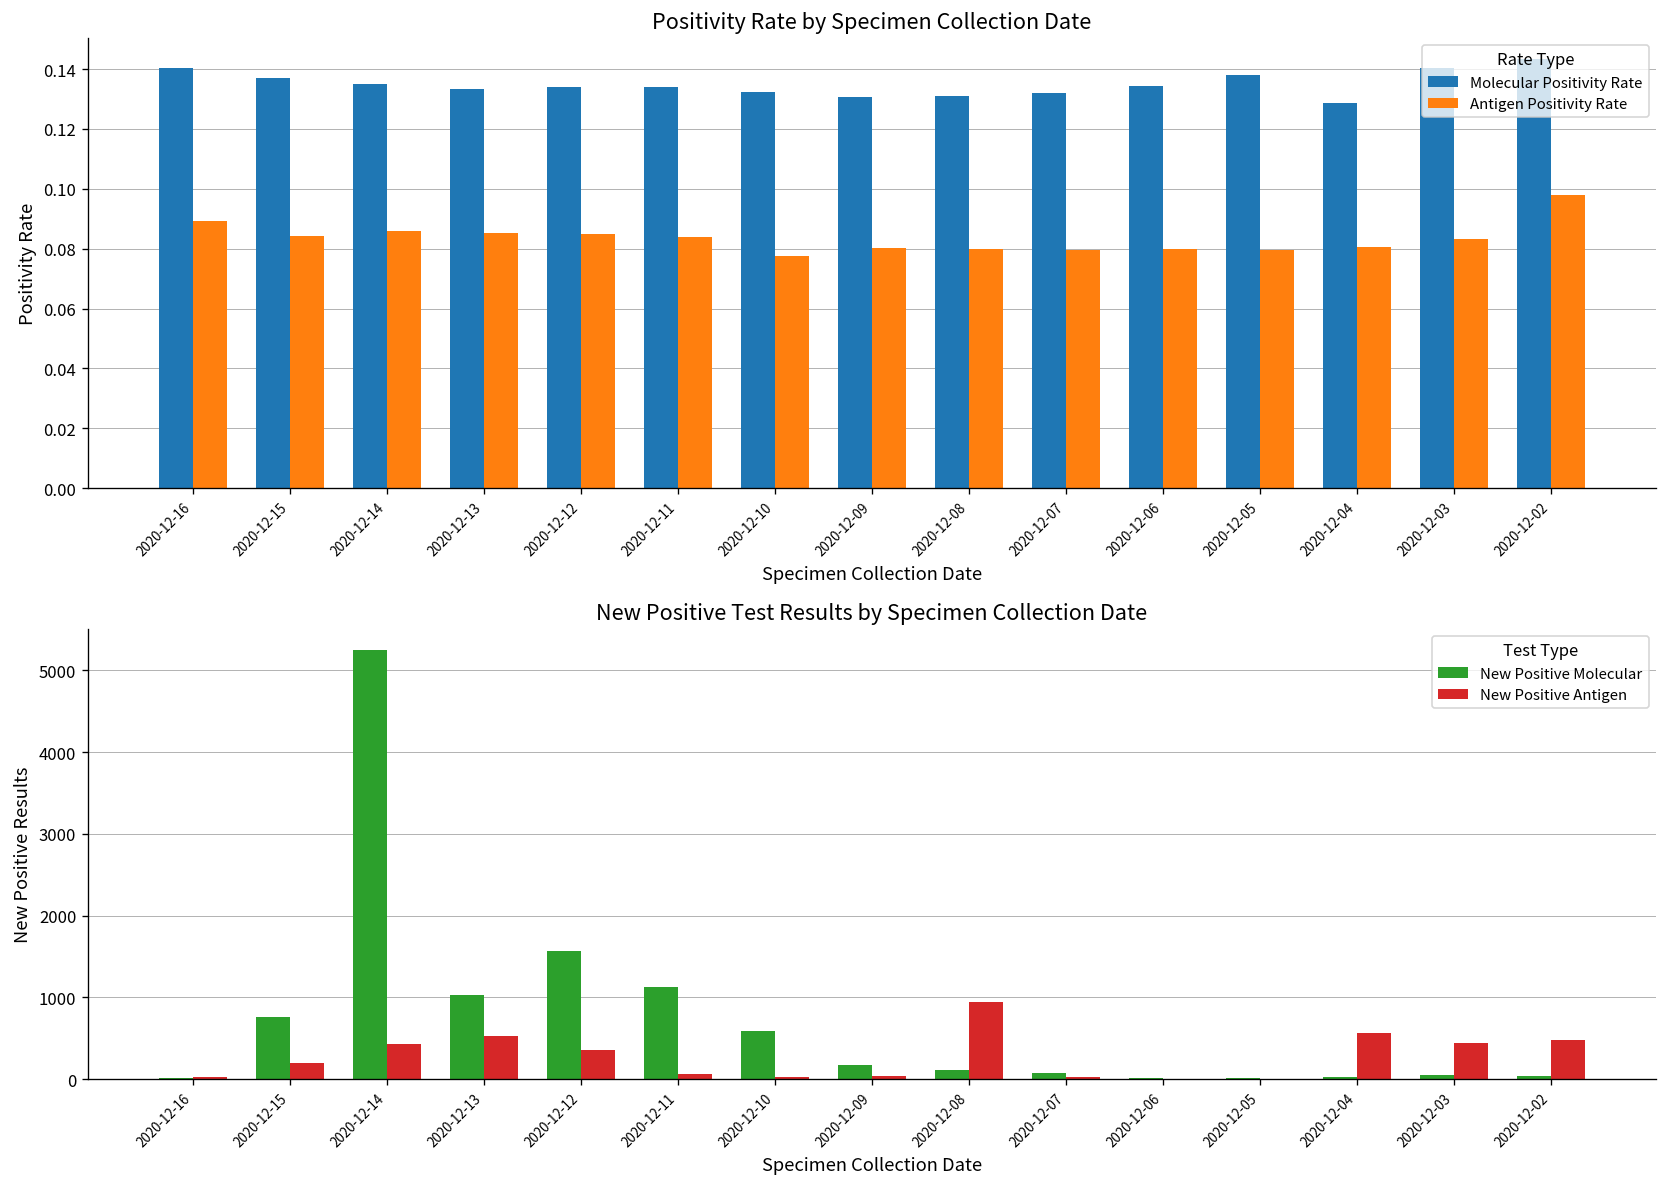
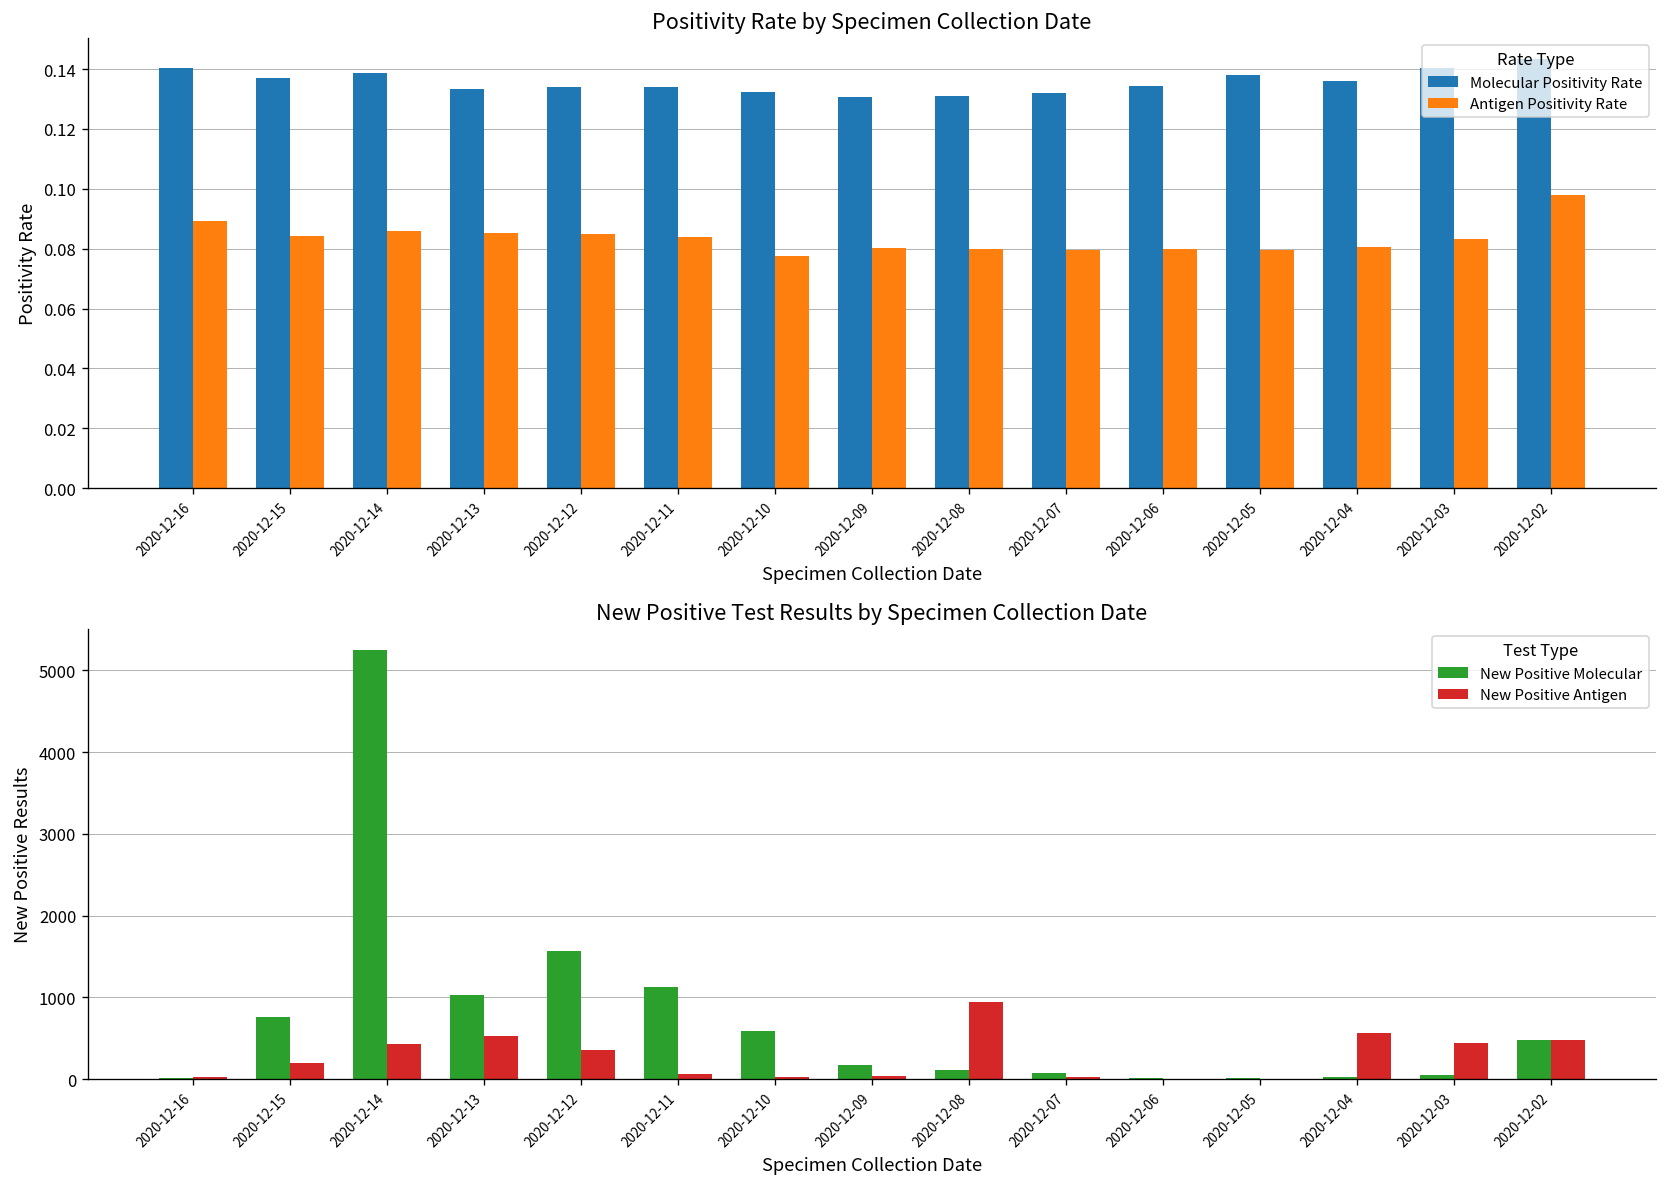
Positivity Rate by Specimen Collection Date, Molecular Positivity Rate, 2020-12-14: 0.135 -> 0.139
Positivity Rate by Specimen Collection Date, Molecular Positivity Rate, 2020-12-04: 0.129 -> 0.136
New Positive Test Results by Specimen Collection Date, New Positive Molecular, 2020-12-02: 0 -> 500
